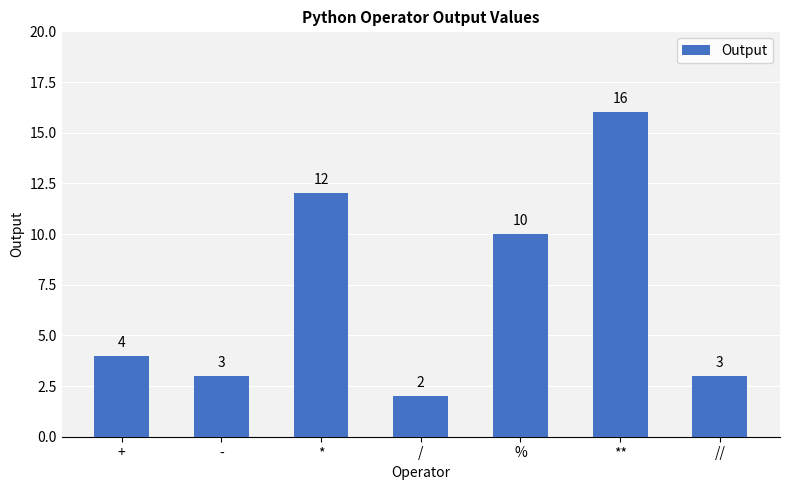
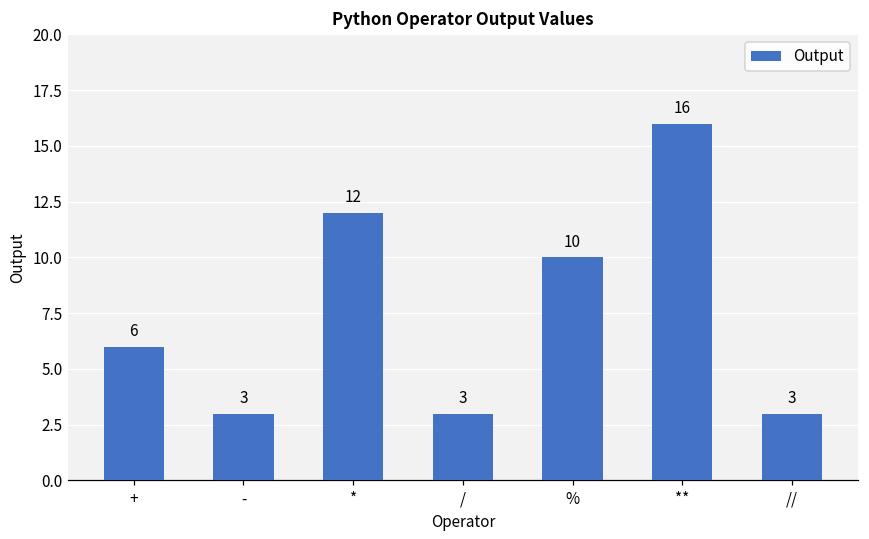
+: 4 -> 6
/: 2 -> 3
